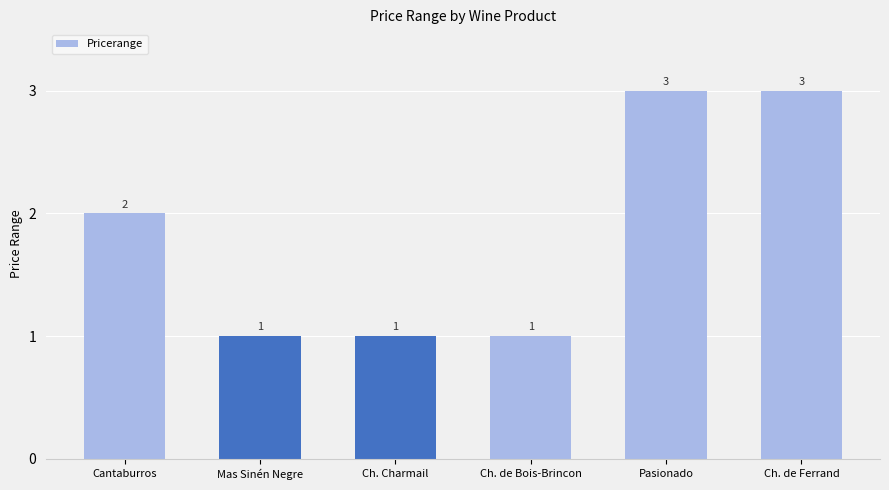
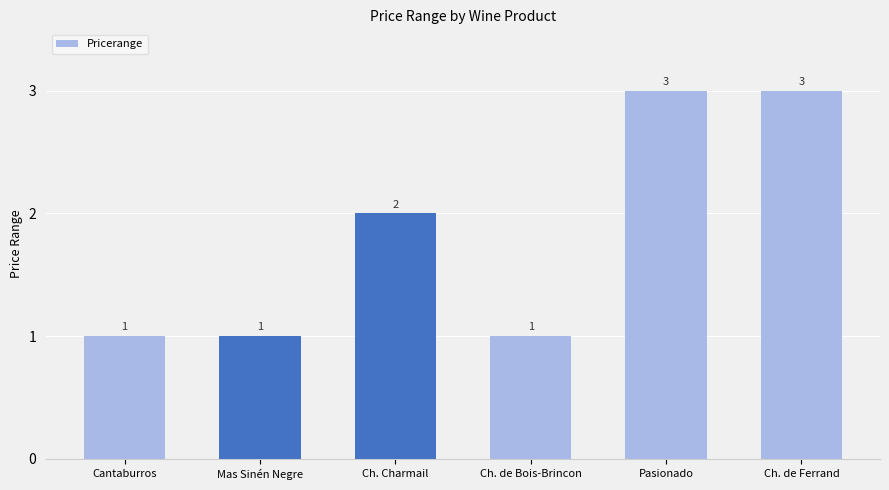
Cantaburros: 2 -> 1
Ch. Charmail: 1 -> 2
